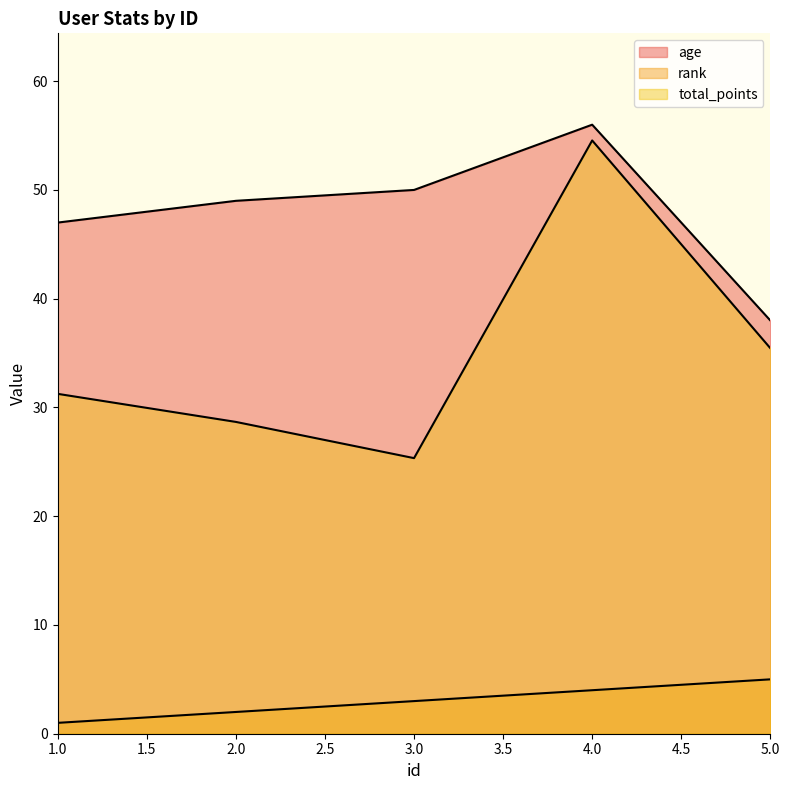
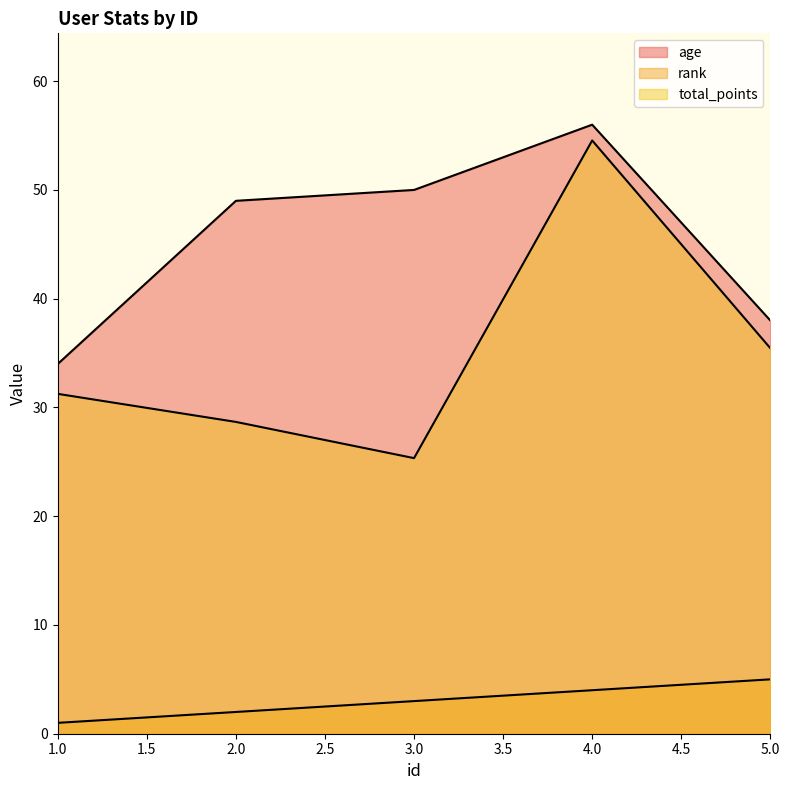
age, 1.0: 47 -> 34
